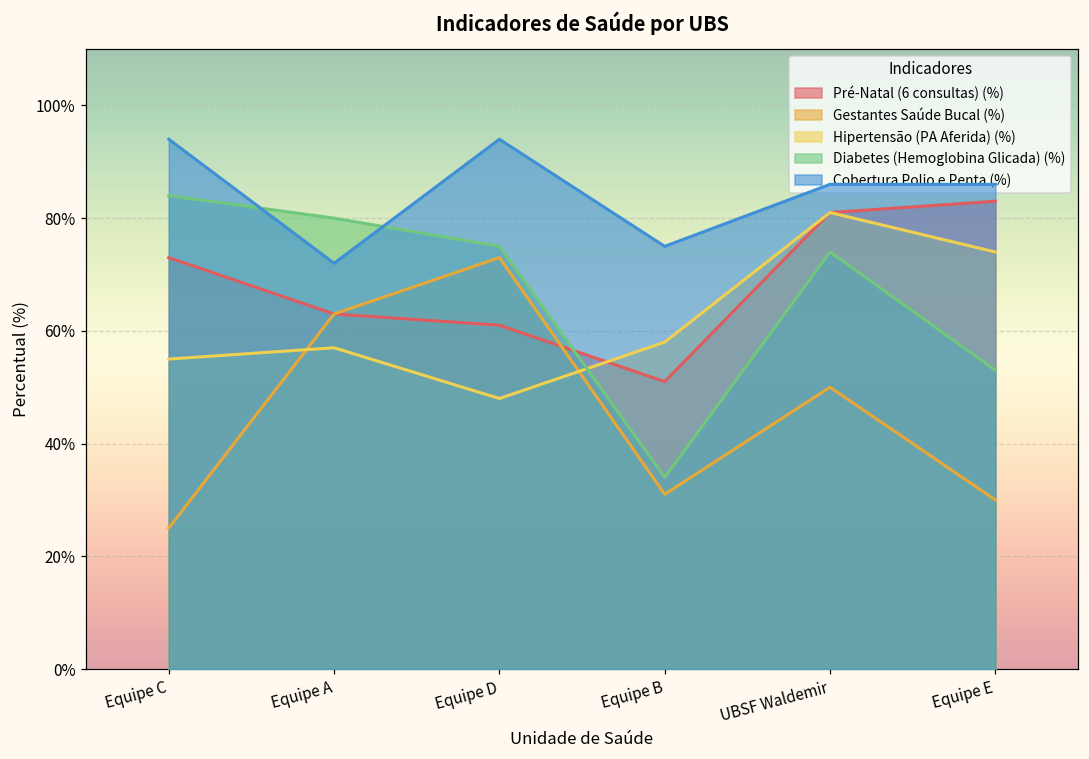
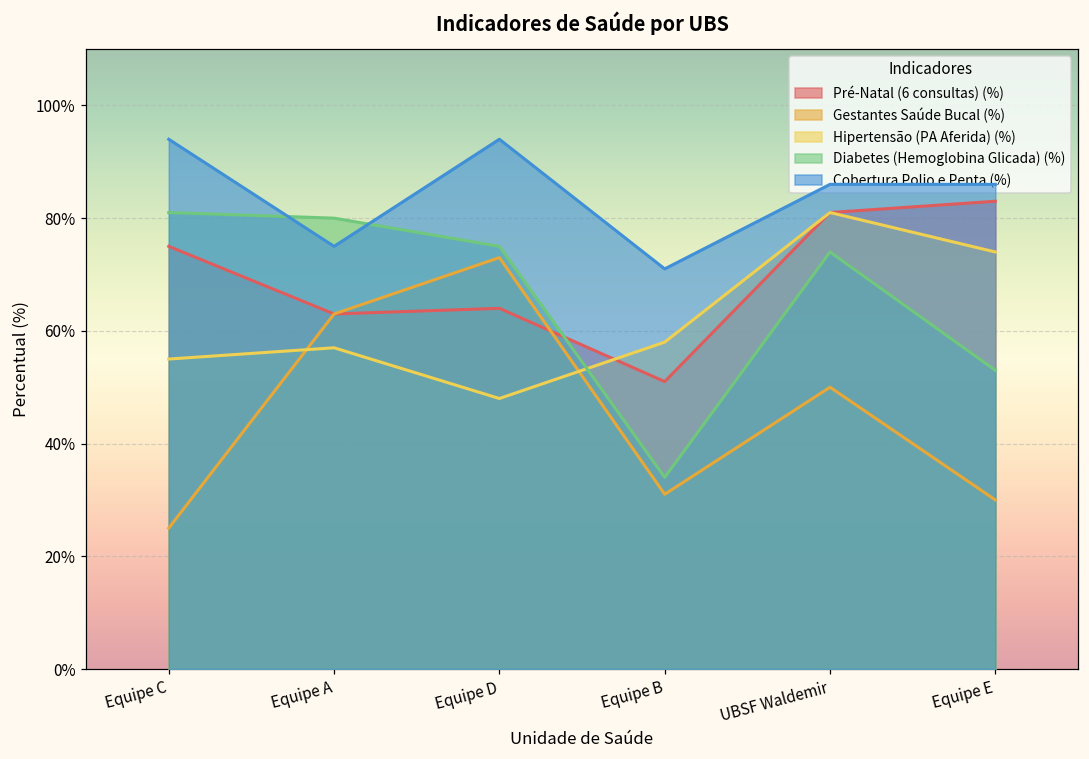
Pré-Natal (6 consultas) (%), Equipe C: 73% -> 75%
Diabetes (Hemoglobina Glicada) (%), Equipe C: 84% -> 81%
Cobertura Polio e Penta (%), Equipe A: 72% -> 75%
Pré-Natal (6 consultas) (%), Equipe D: 61% -> 64%
Cobertura Polio e Penta (%), Equipe B: 75% -> 71%
